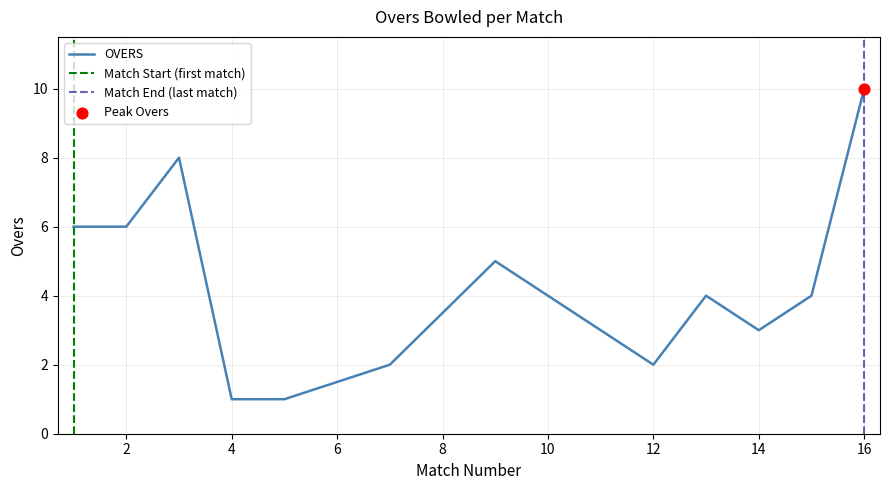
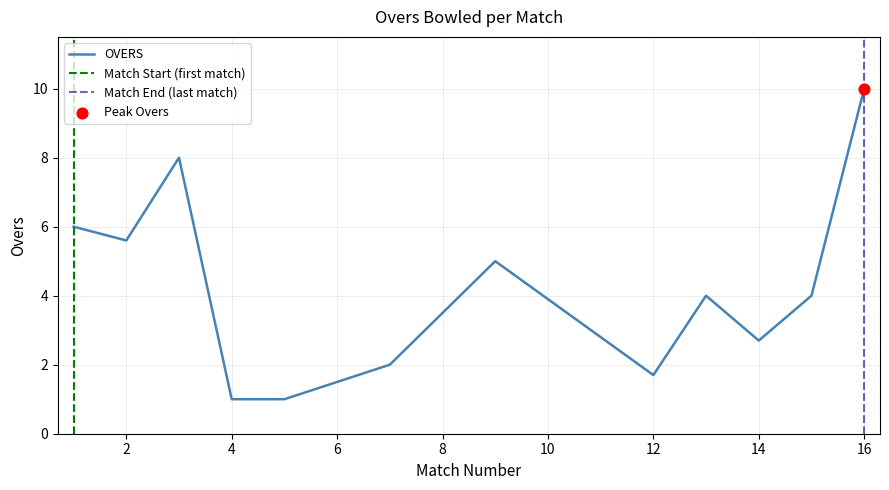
OVERS, 2: 6.0 -> 5.6
OVERS, 12: 2.0 -> 1.7
OVERS, 14: 3.0 -> 2.7
